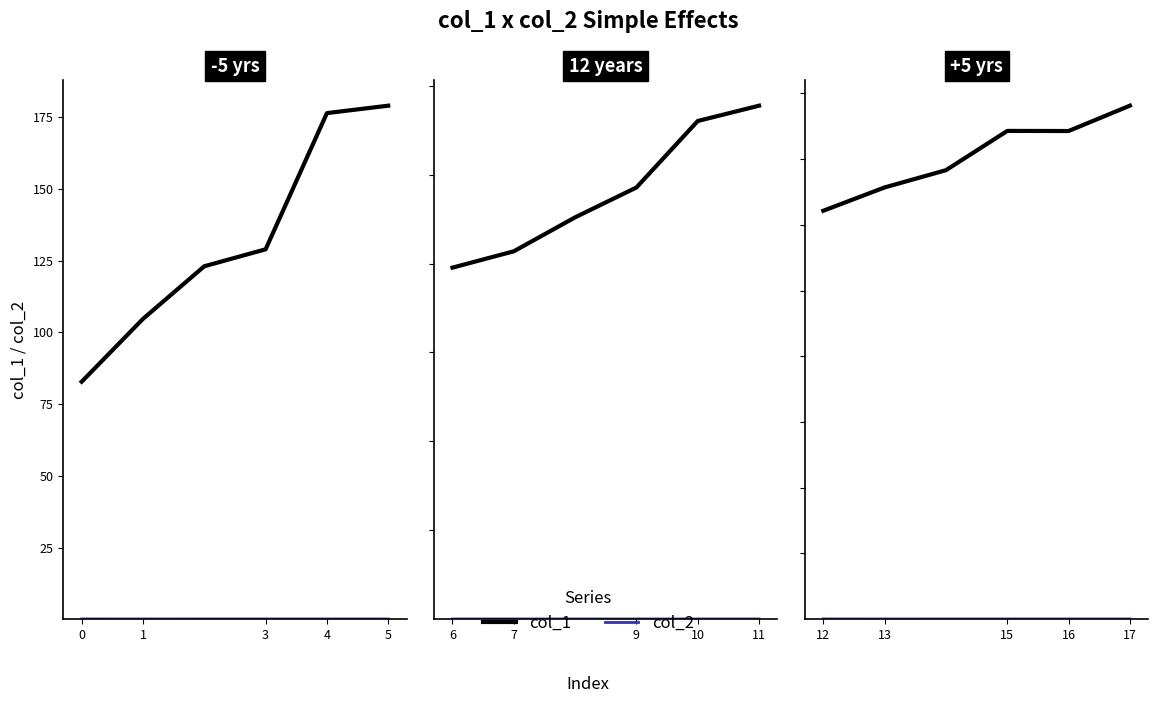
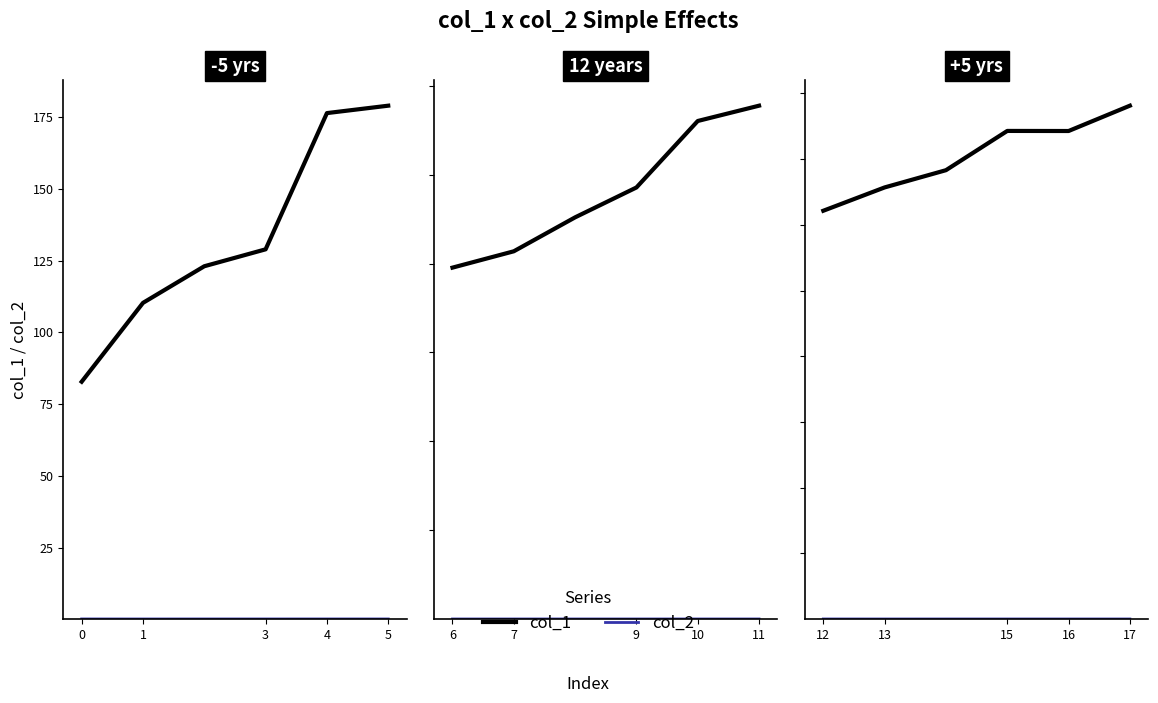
-5 yrs, col_1, 1: 105 -> 110
